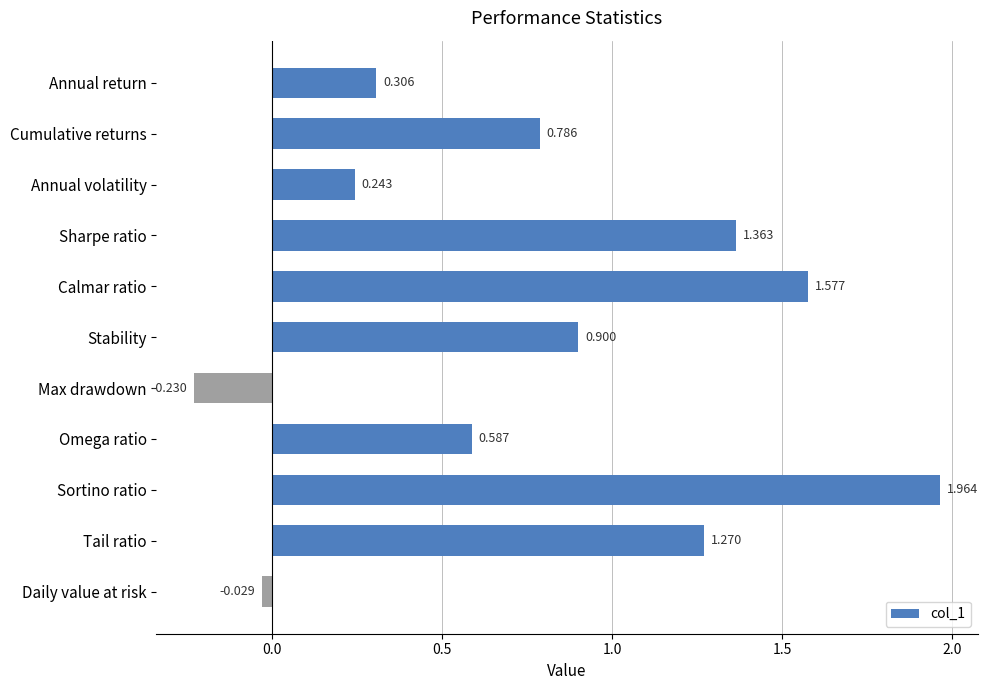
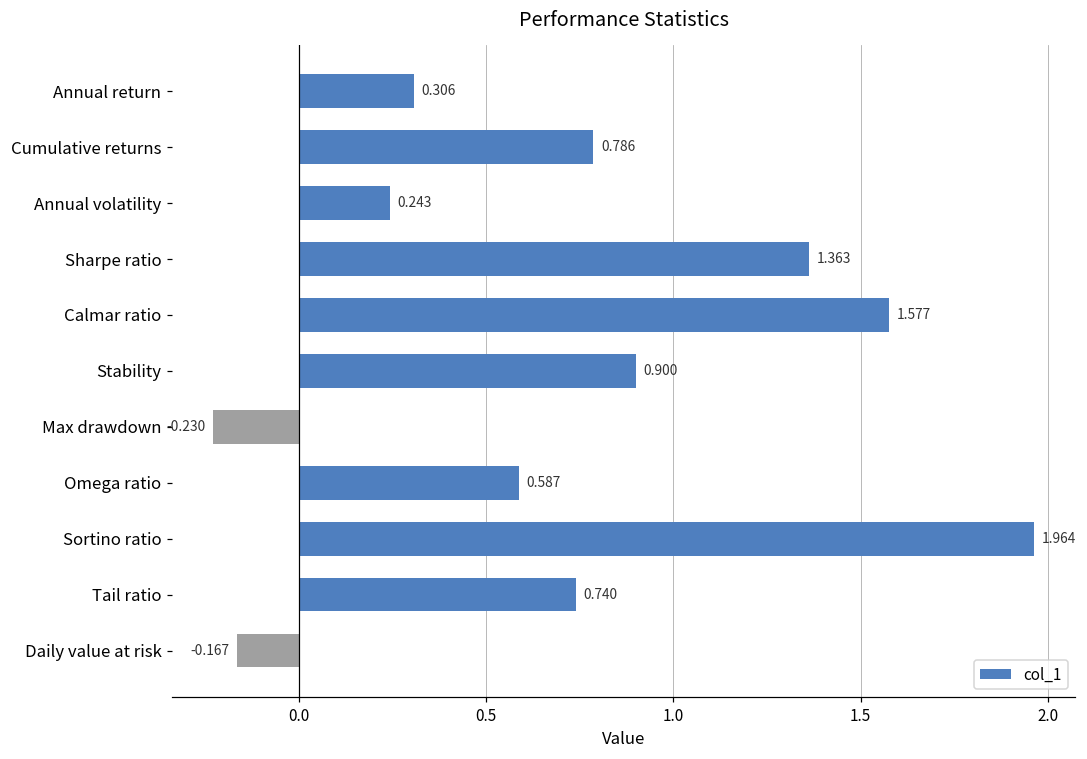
Tail ratio: 1.270 -> 0.740
Daily value at risk: -0.029 -> -0.167
